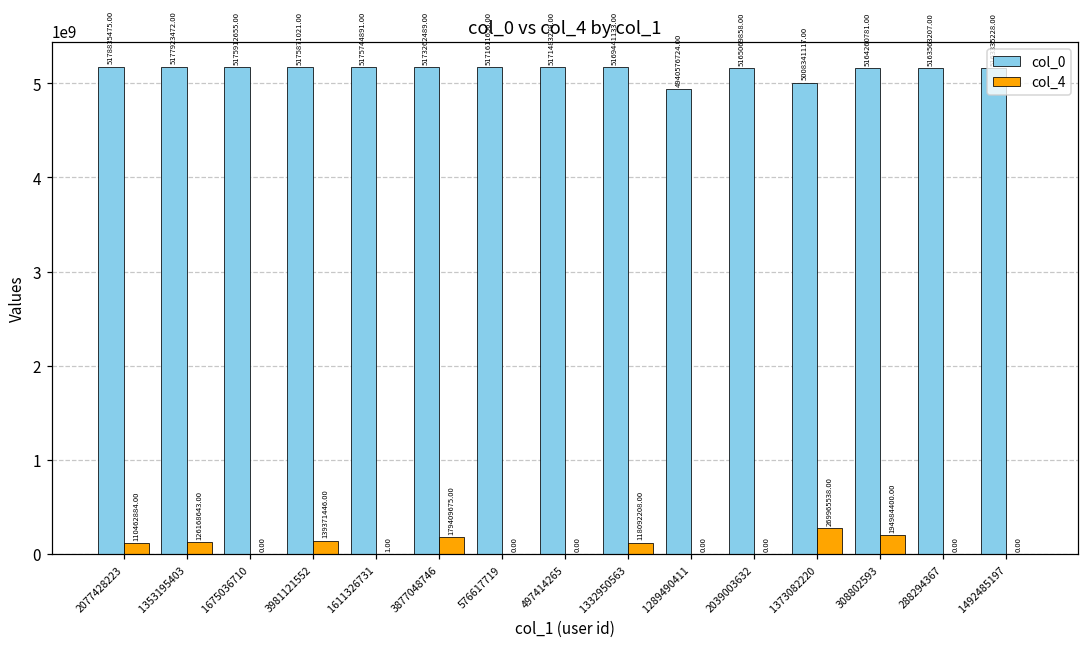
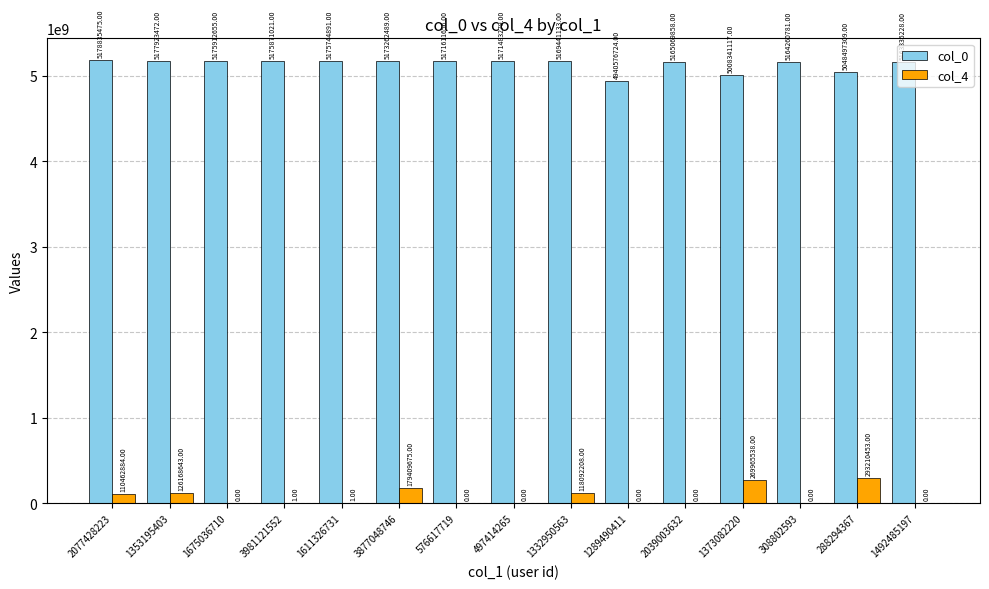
col_4, 3981121552: 139371446.00 -> 1.00
col_4, 308802593: 194984400.00 -> 0.00
col_0, 288294367: 5163563207.00 -> 5048497309.00
col_4, 288294367: 0.00 -> 293210453.00
